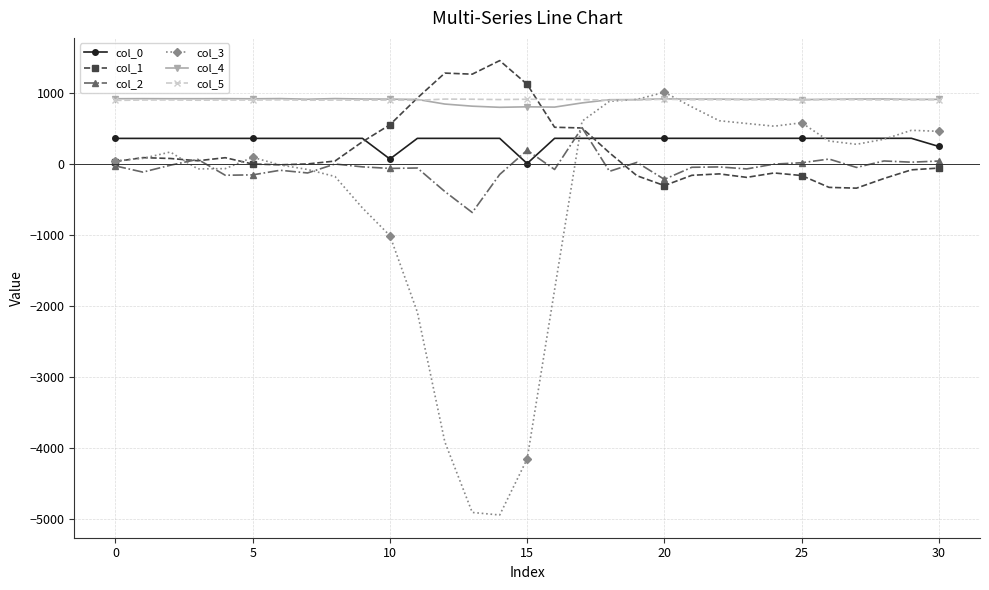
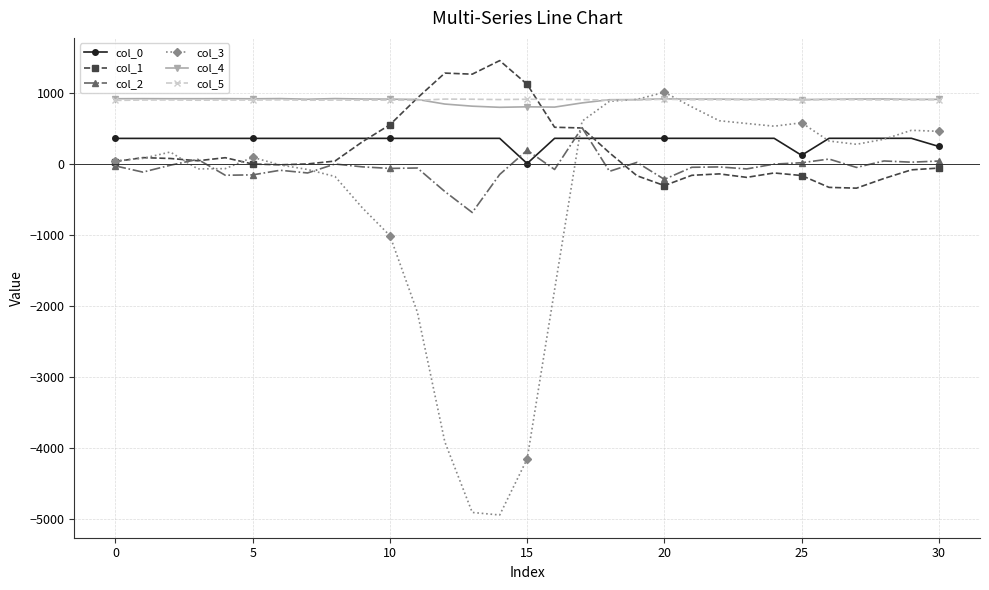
col_0, 10: 100 -> 400
col_0, 25: 400 -> 100
